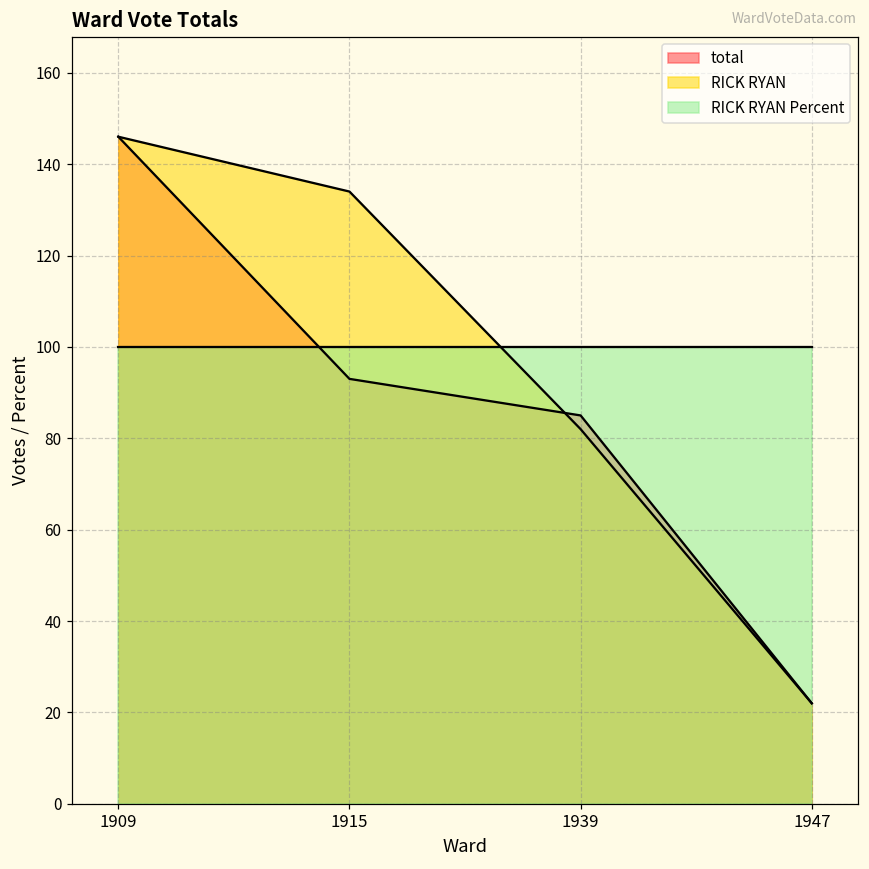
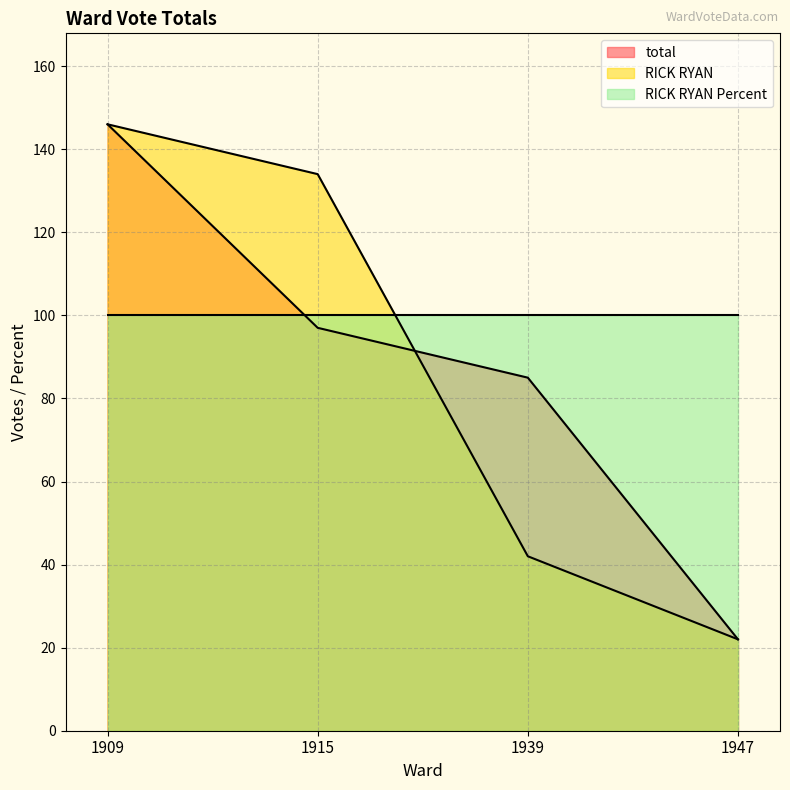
total, 1915: 93 -> 97
RICK RYAN, 1939: 82 -> 42
